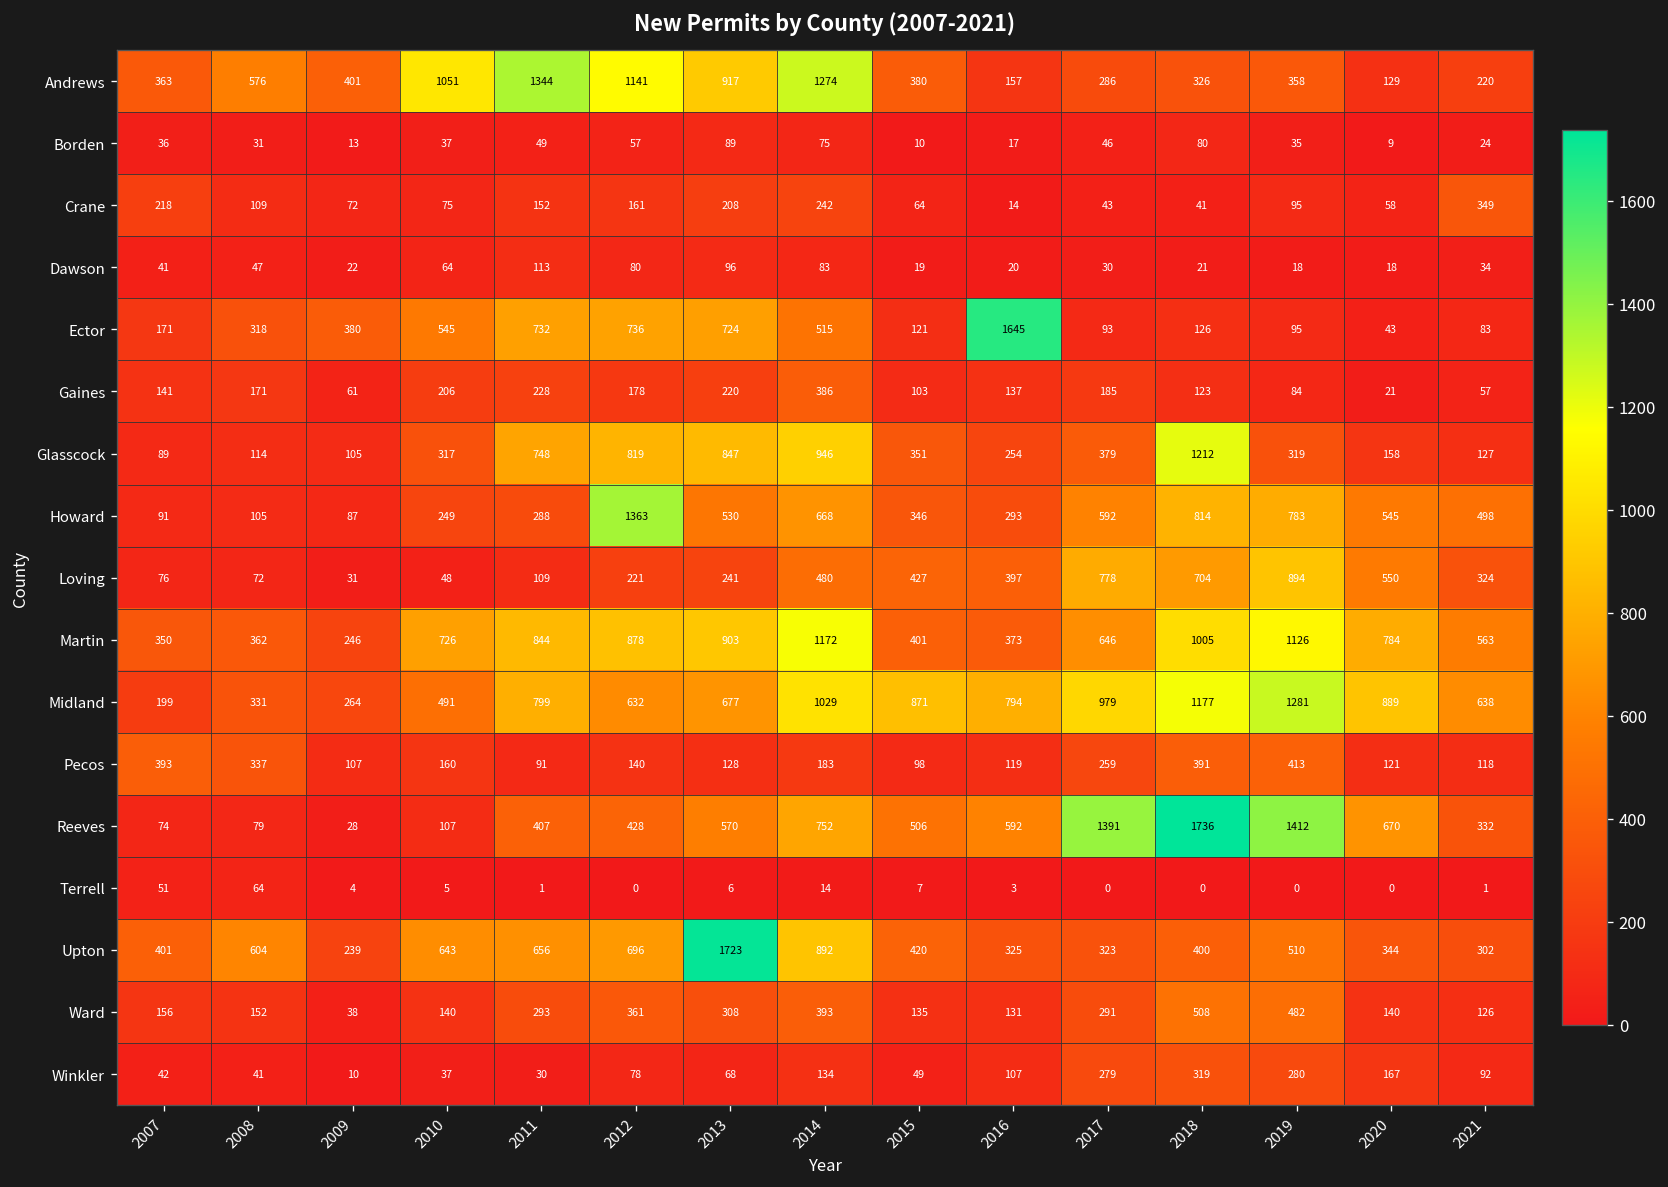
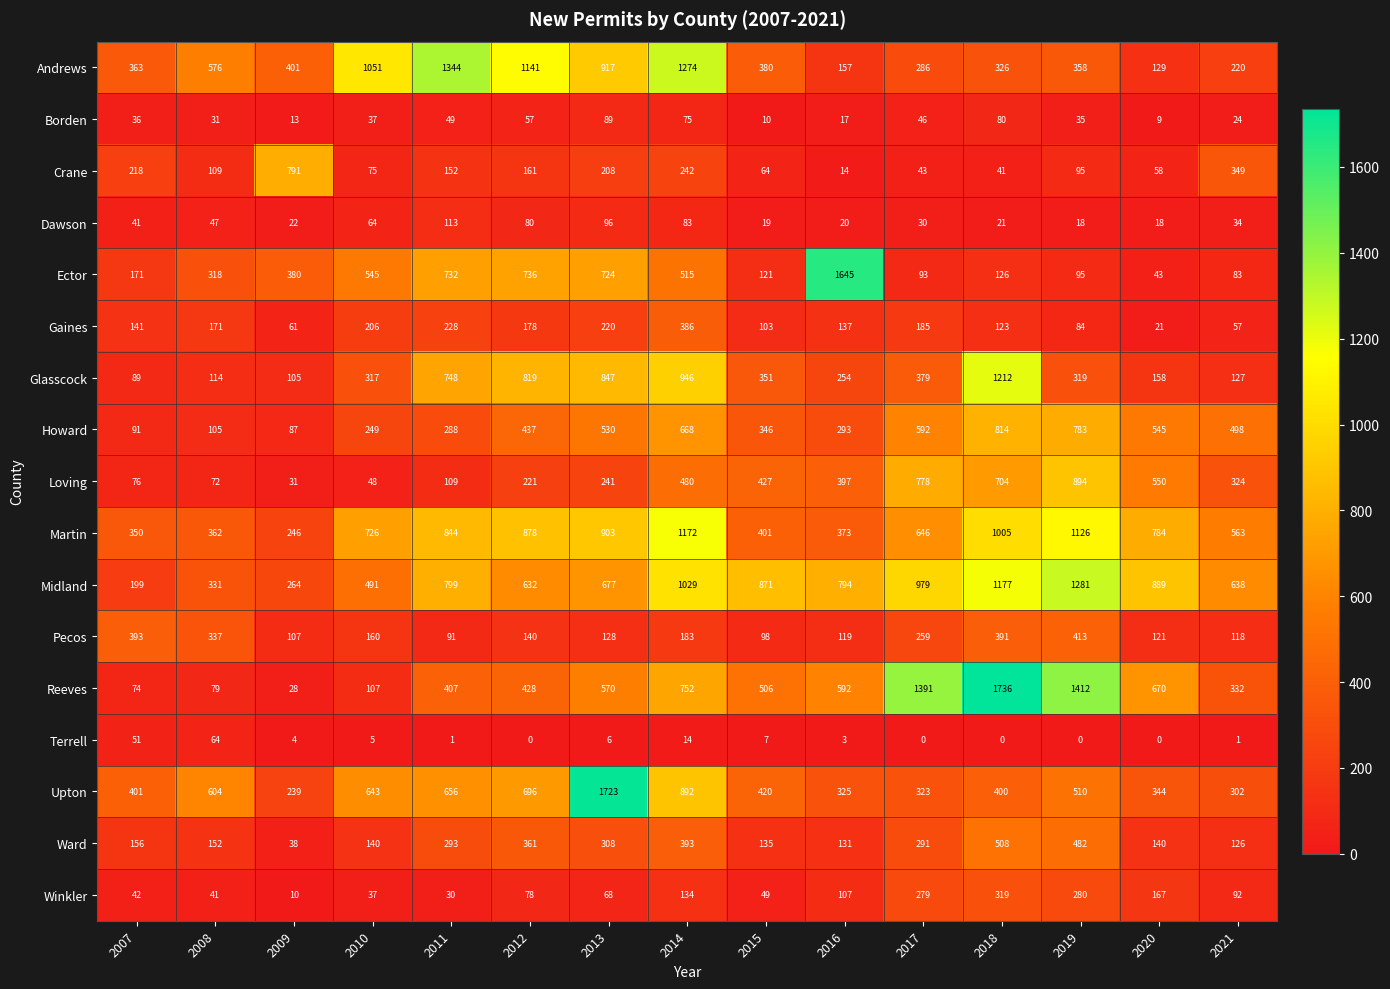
Crane, 2009: 72 -> 791
Howard, 2012: 1363 -> 437
